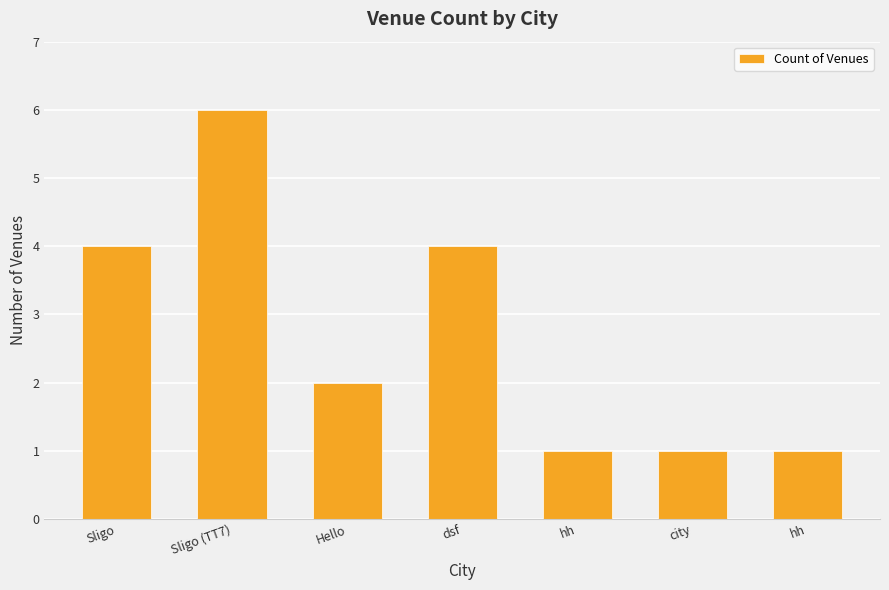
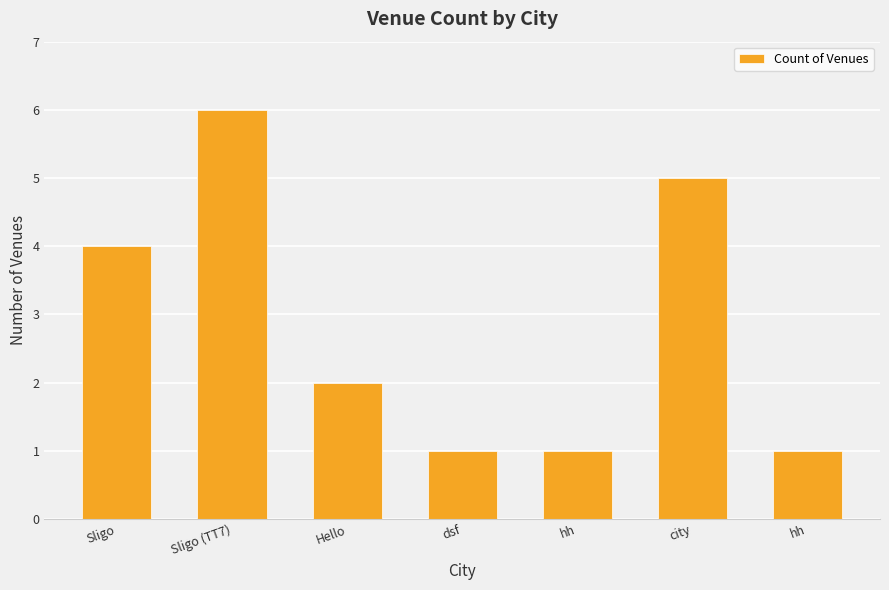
dsf: 4 -> 1
city: 1 -> 5
